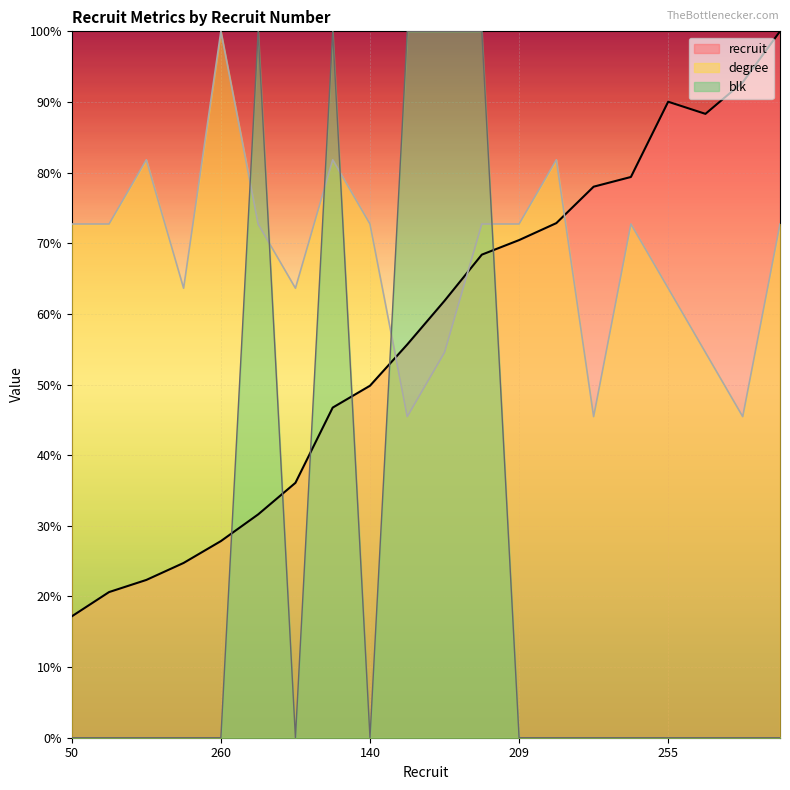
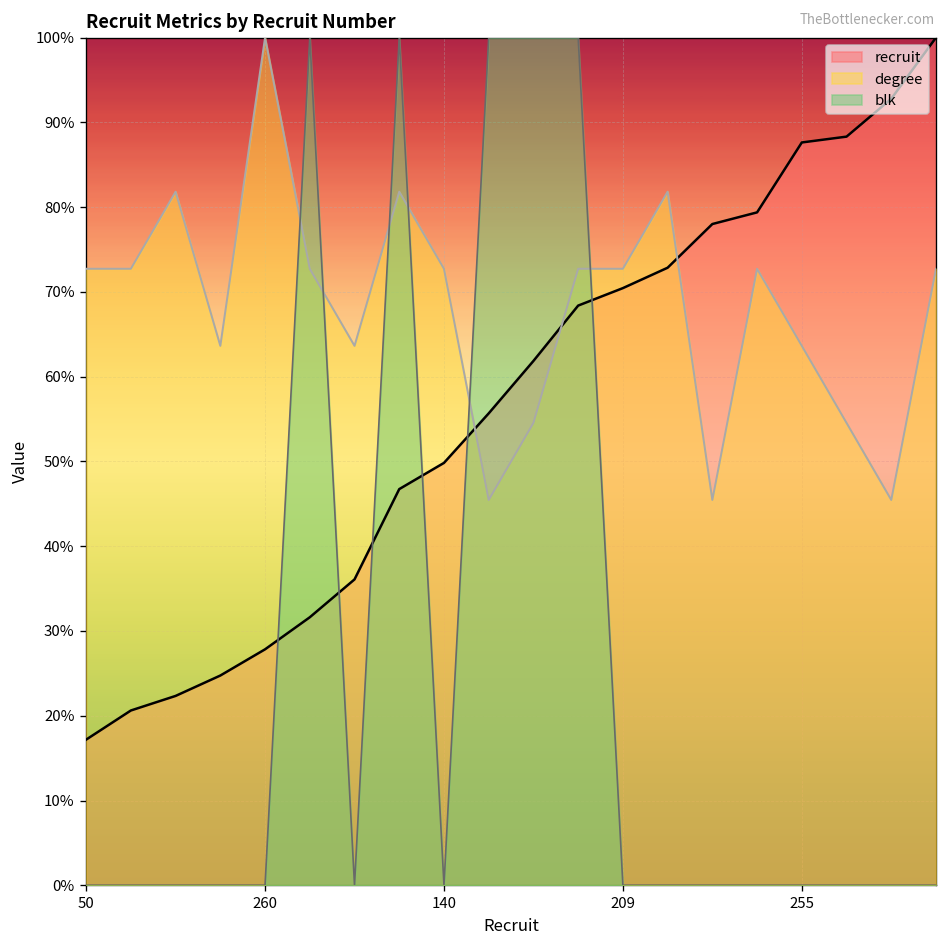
recruit, 255: 90% -> 88%
